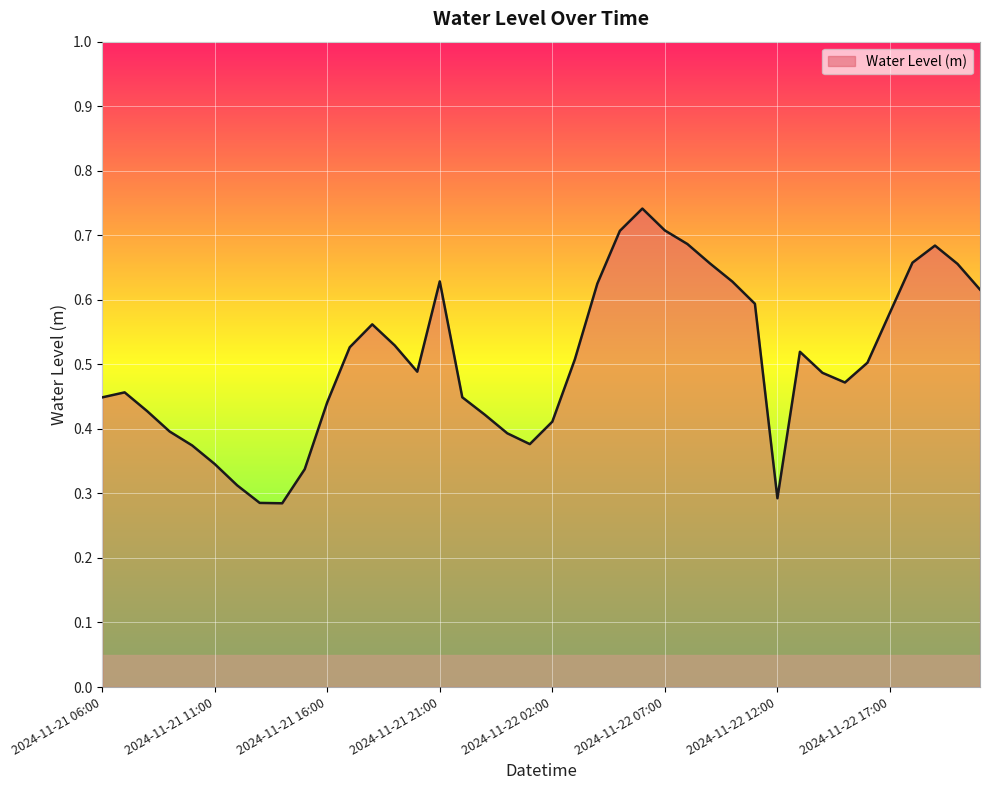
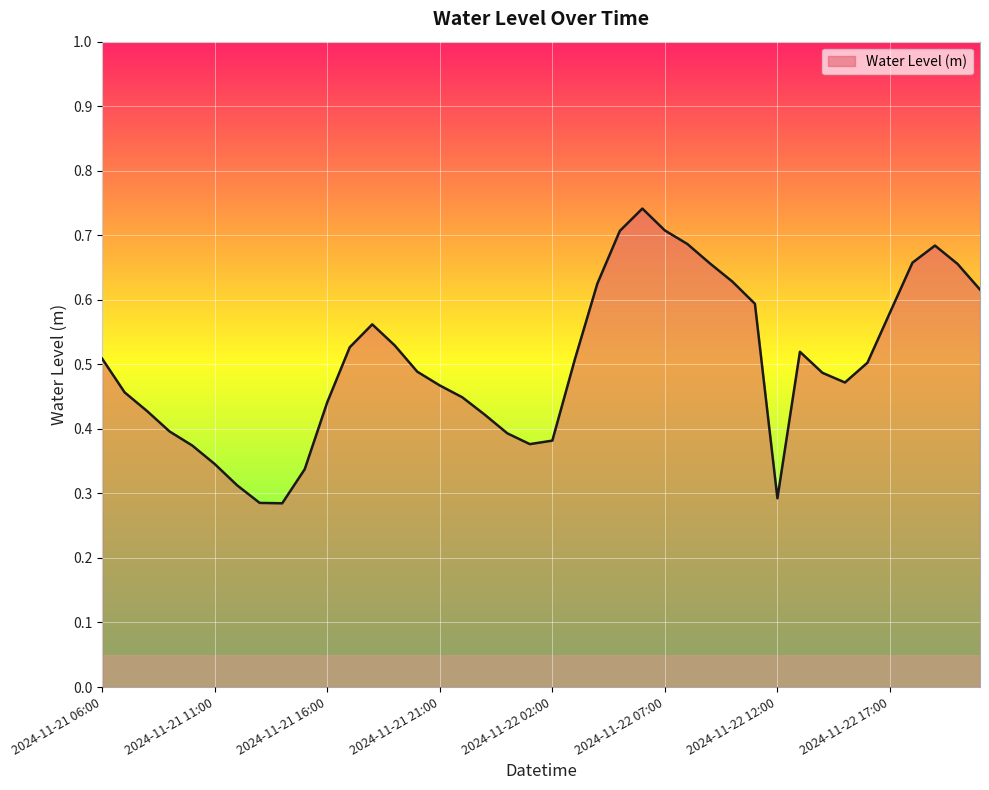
2024-11-21 06:00: 0.45 -> 0.51
2024-11-21 21:00: 0.63 -> 0.47
2024-11-22 02:00: 0.41 -> 0.38
